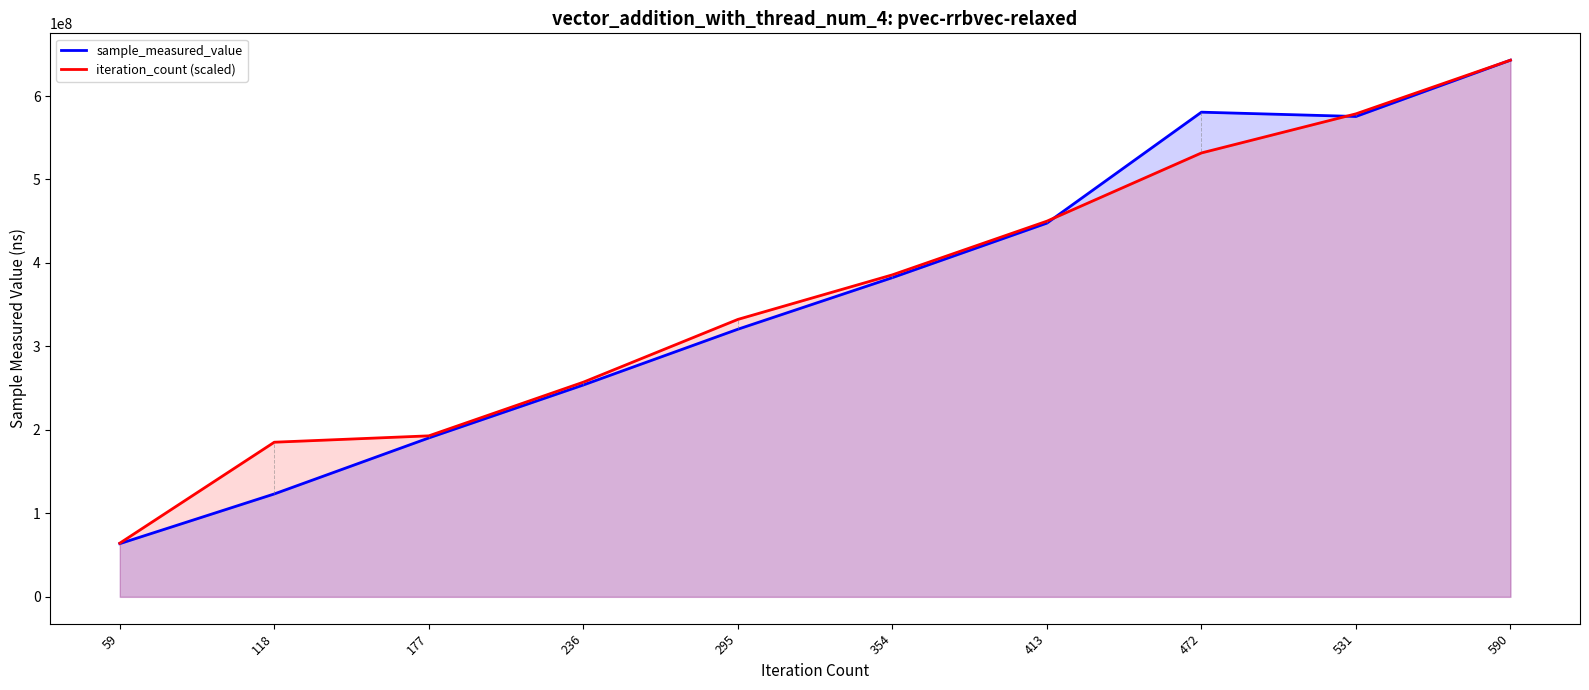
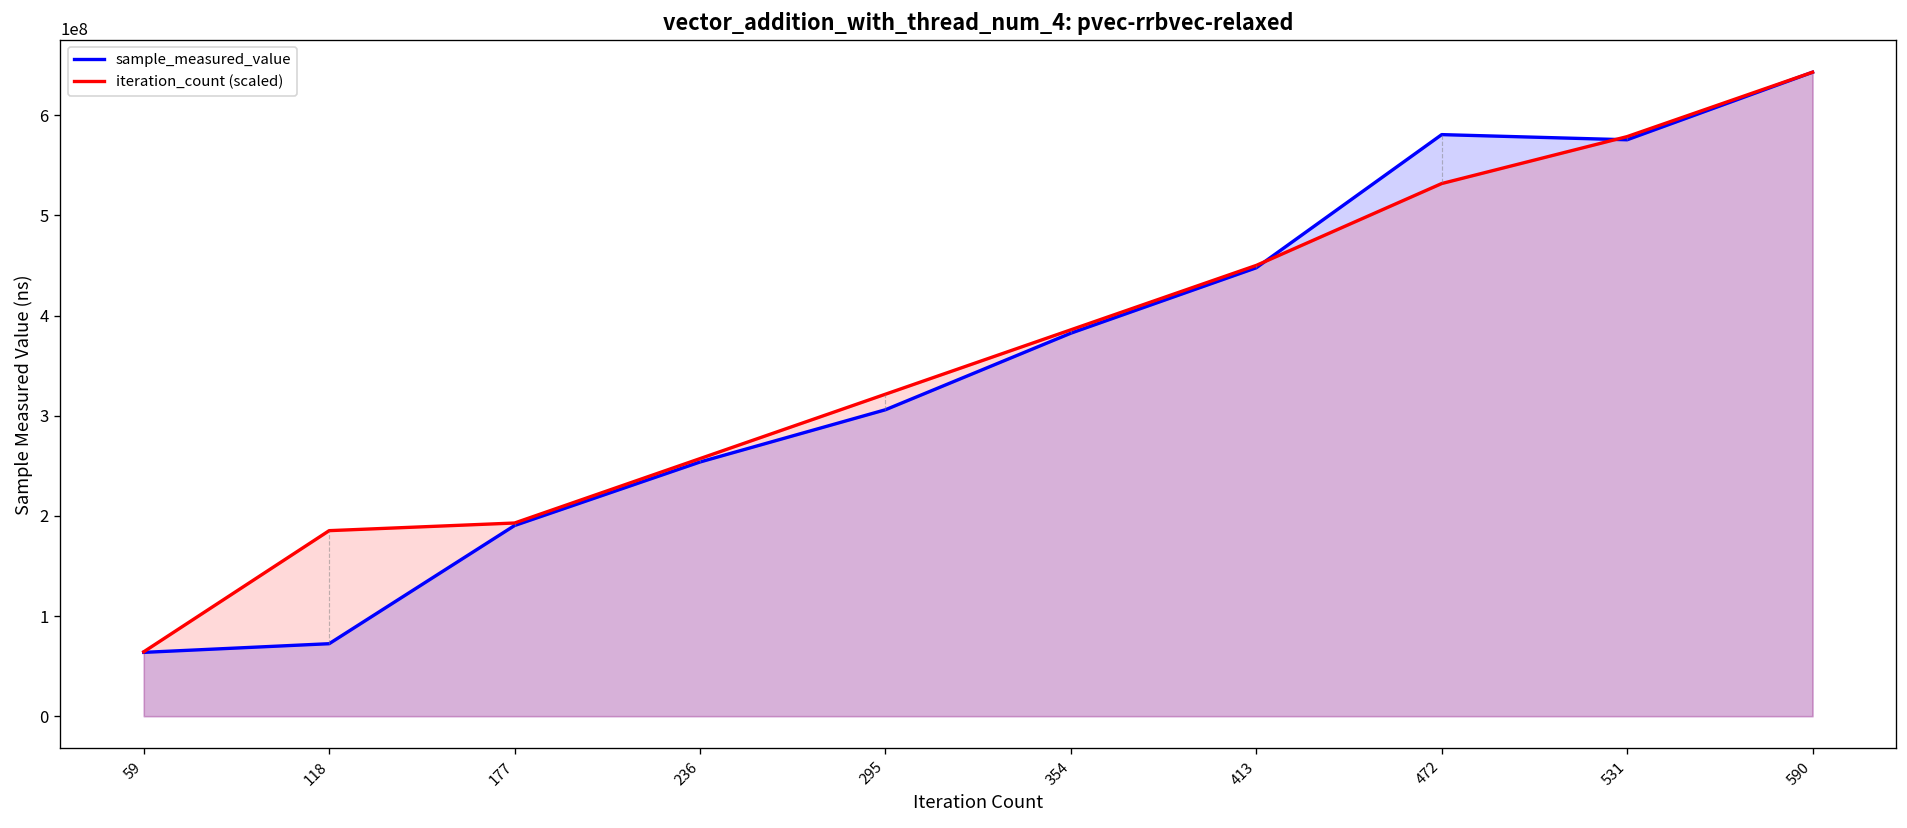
sample_measured_value, 118: 120000000 -> 70000000
sample_measured_value, 295: 320000000 -> 310000000
iteration_count (scaled), 295: 330000000 -> 320000000
